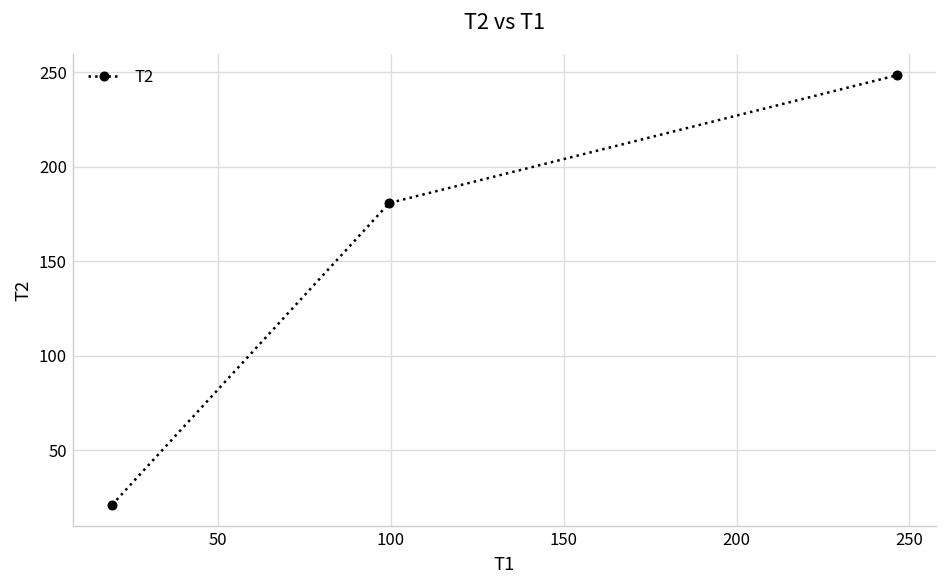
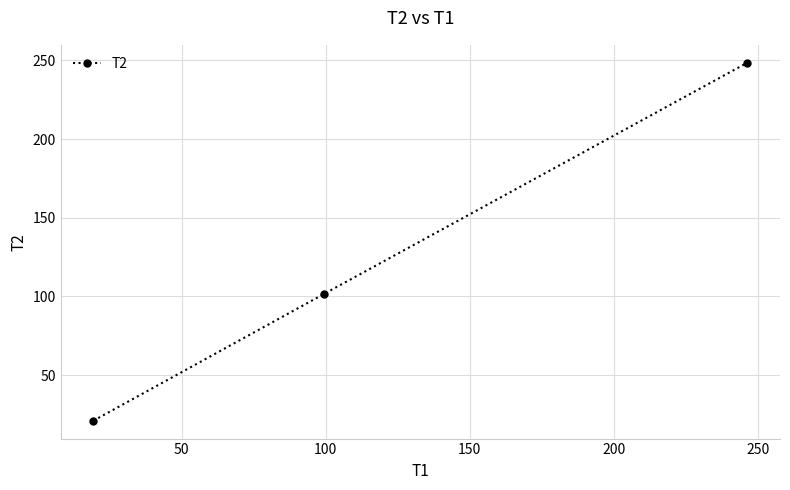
100: 181 -> 102
